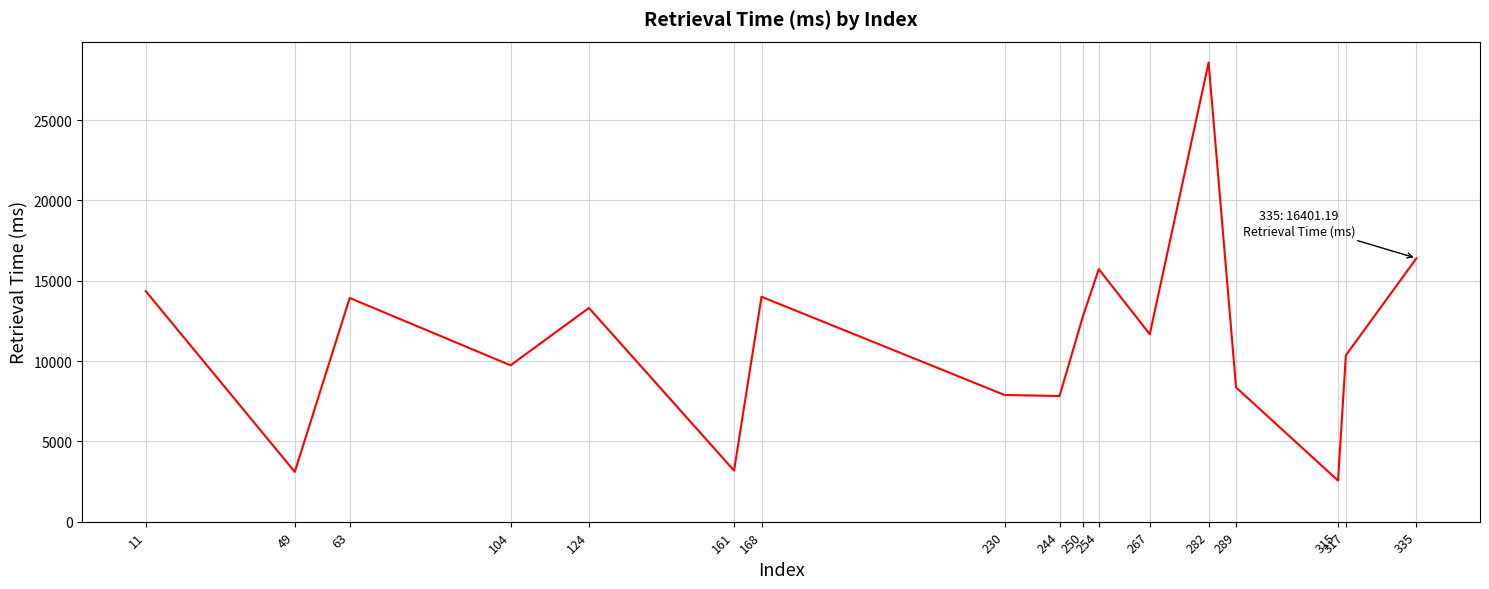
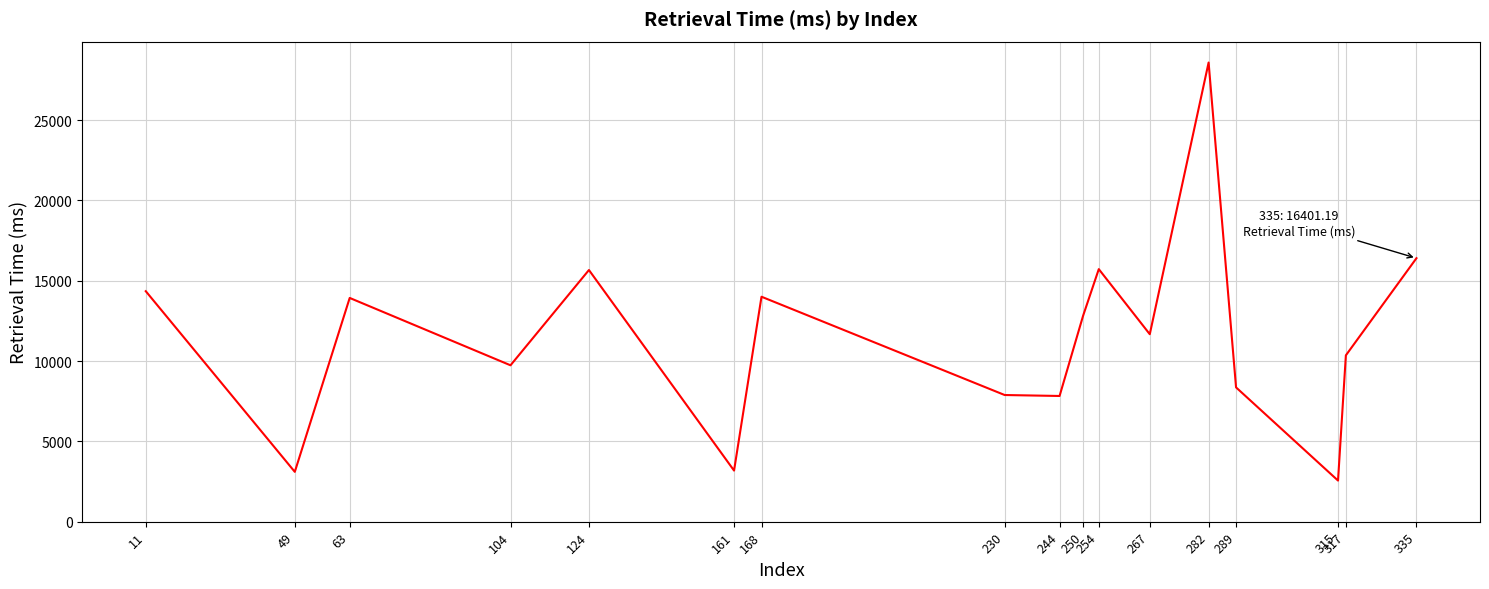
124: 13300 -> 15700
